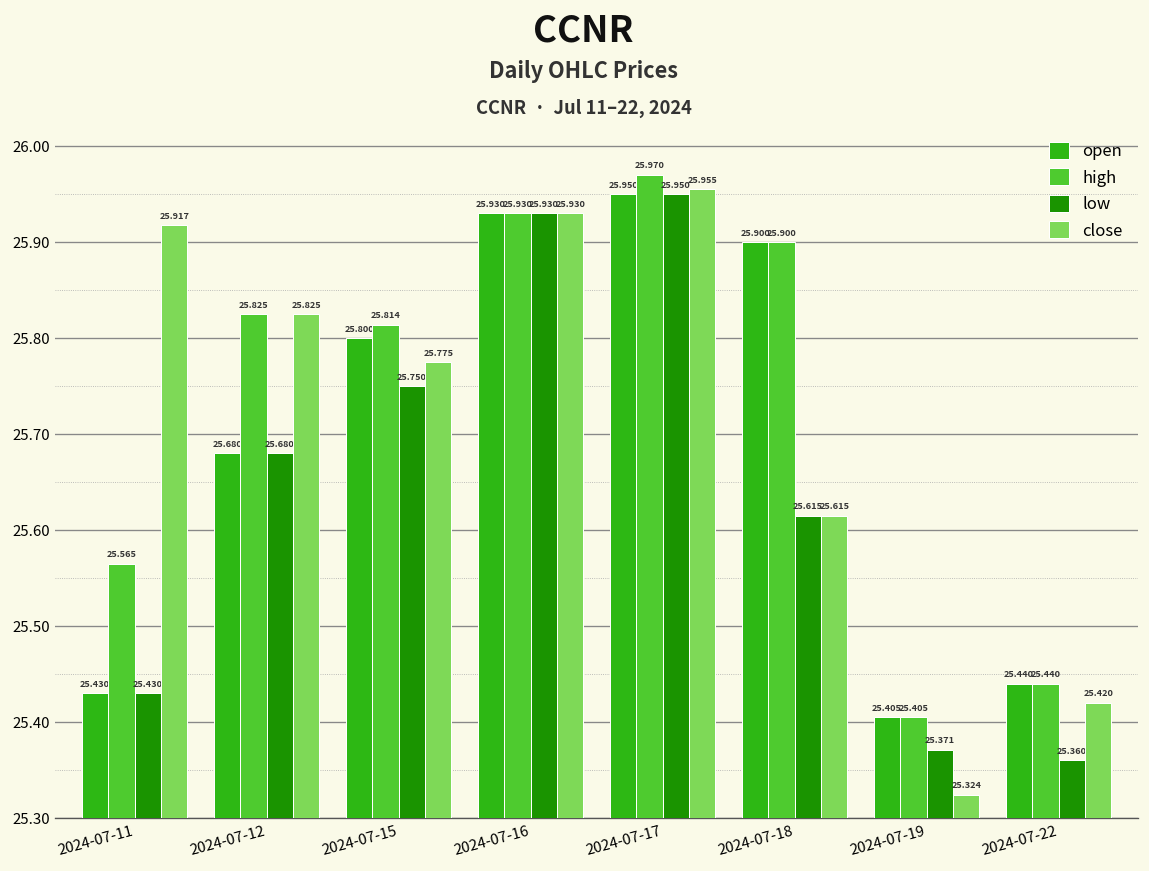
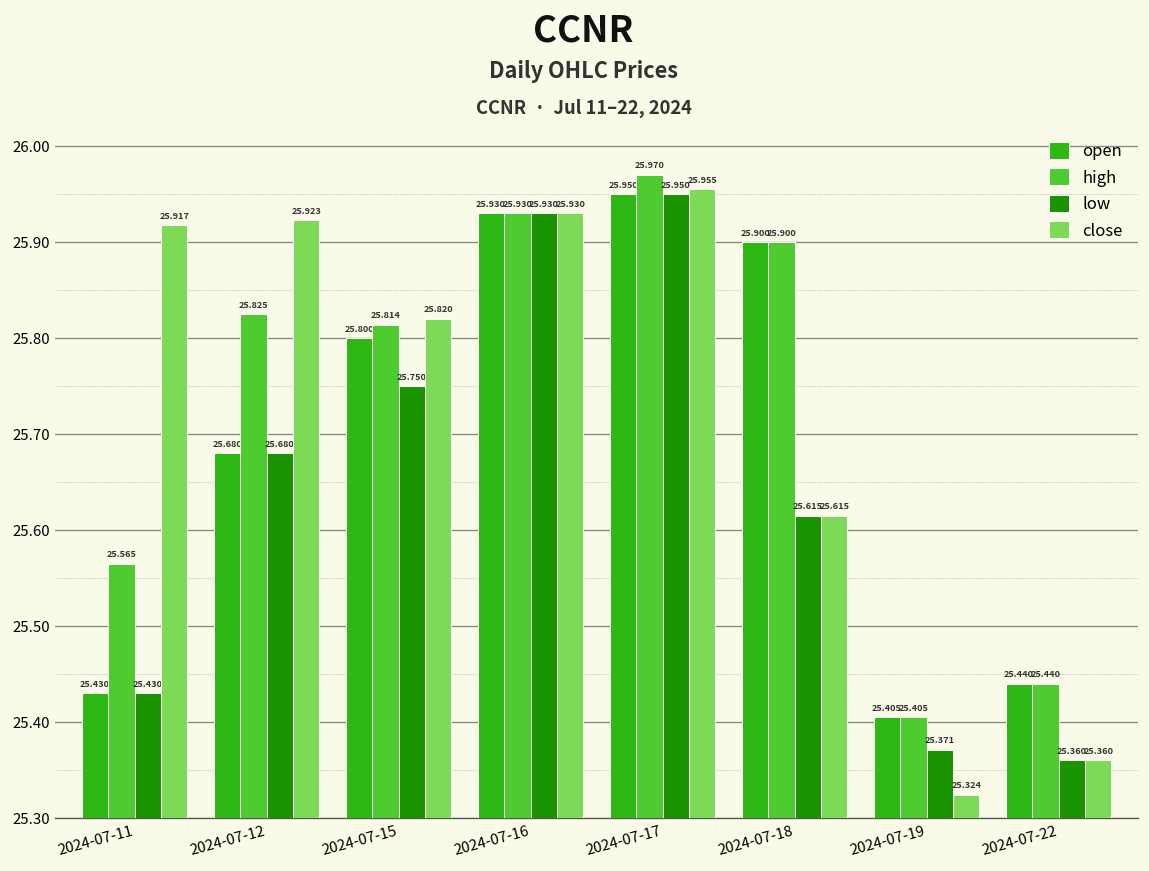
close, 2024-07-12: 25.825 -> 25.923
close, 2024-07-15: 25.775 -> 25.820
close, 2024-07-22: 25.420 -> 25.360
